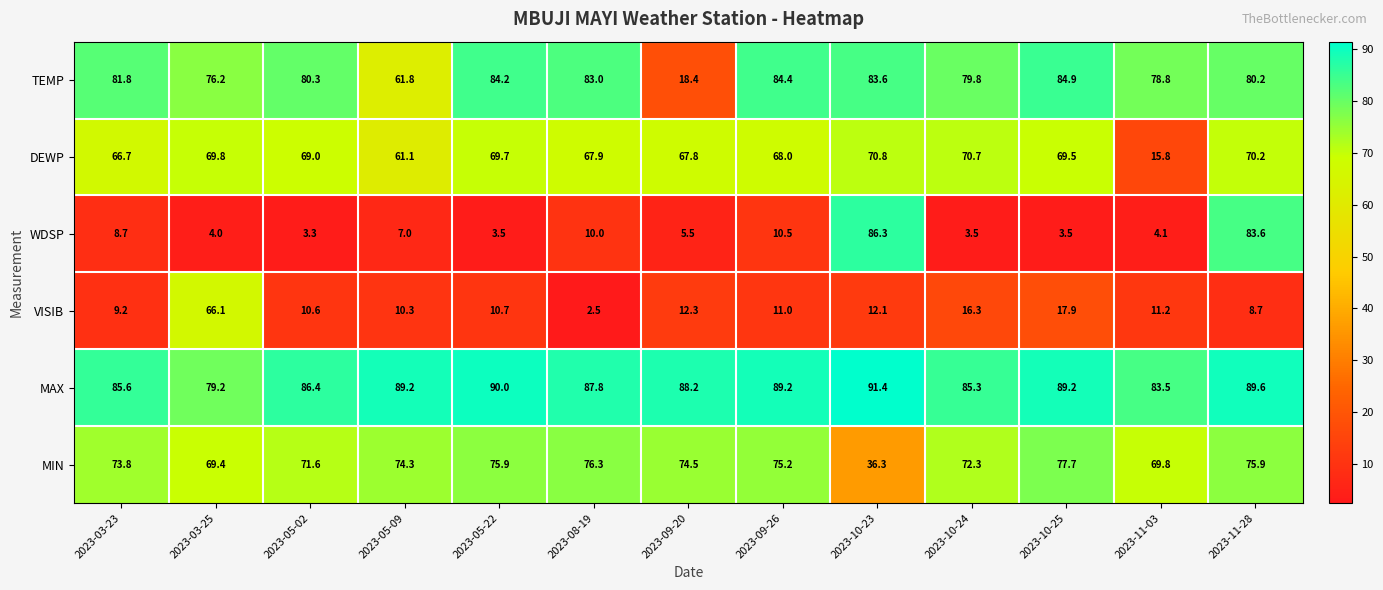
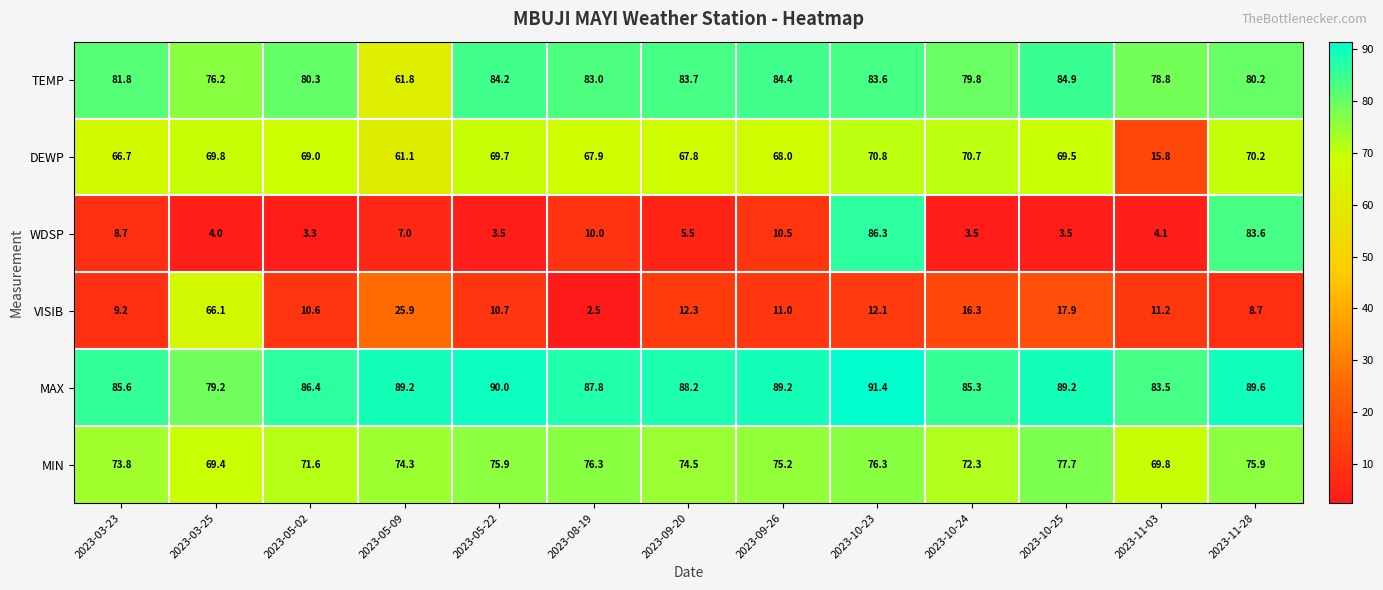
TEMP, 2023-09-20: 18.4 -> 83.7
VISIB, 2023-05-09: 10.3 -> 25.9
MIN, 2023-10-23: 36.3 -> 76.3
